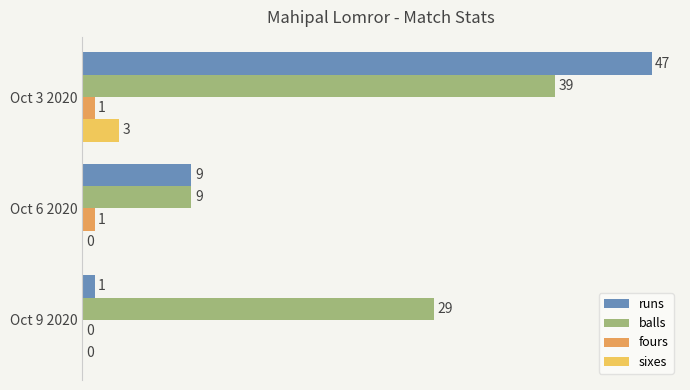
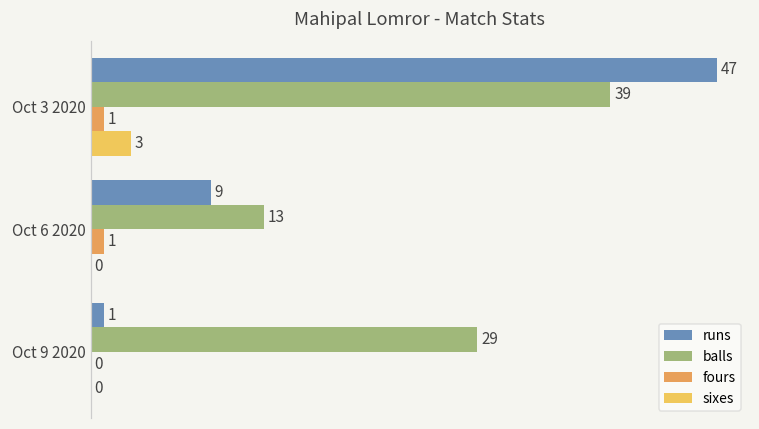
balls, Oct 6 2020: 9 -> 13
